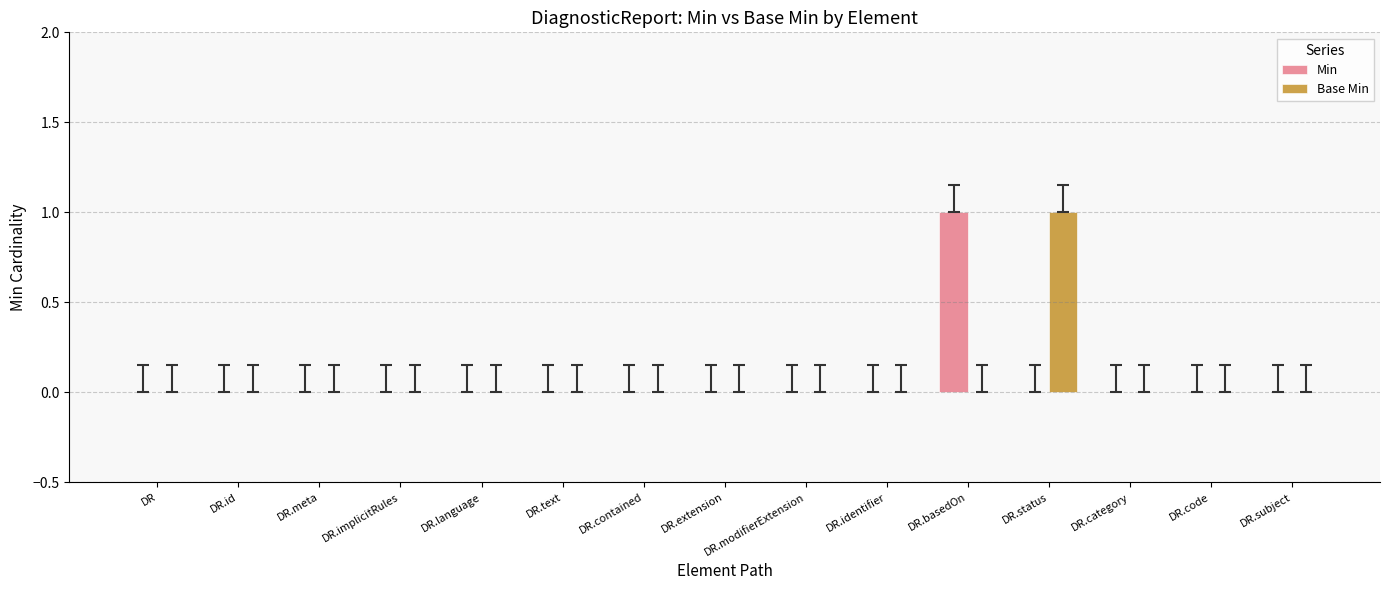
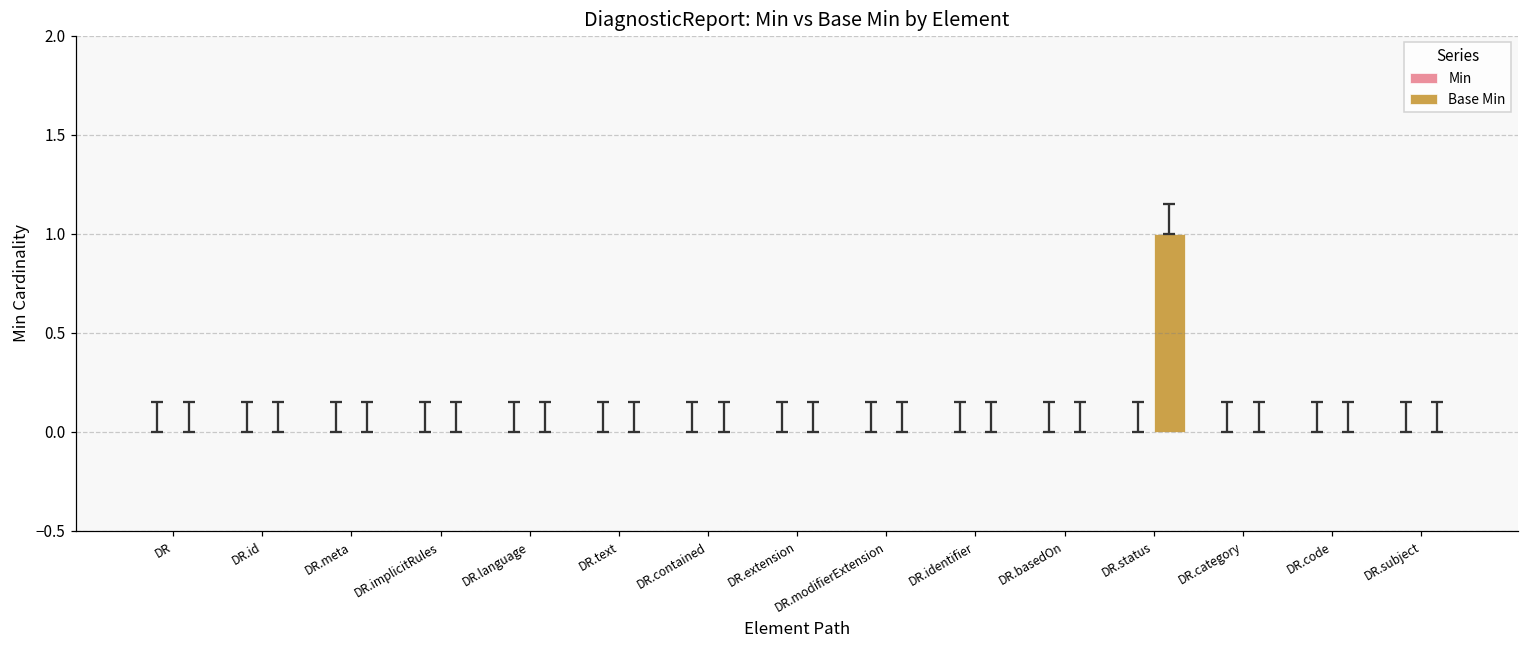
Min, DR.basedOn: 1 -> 0
